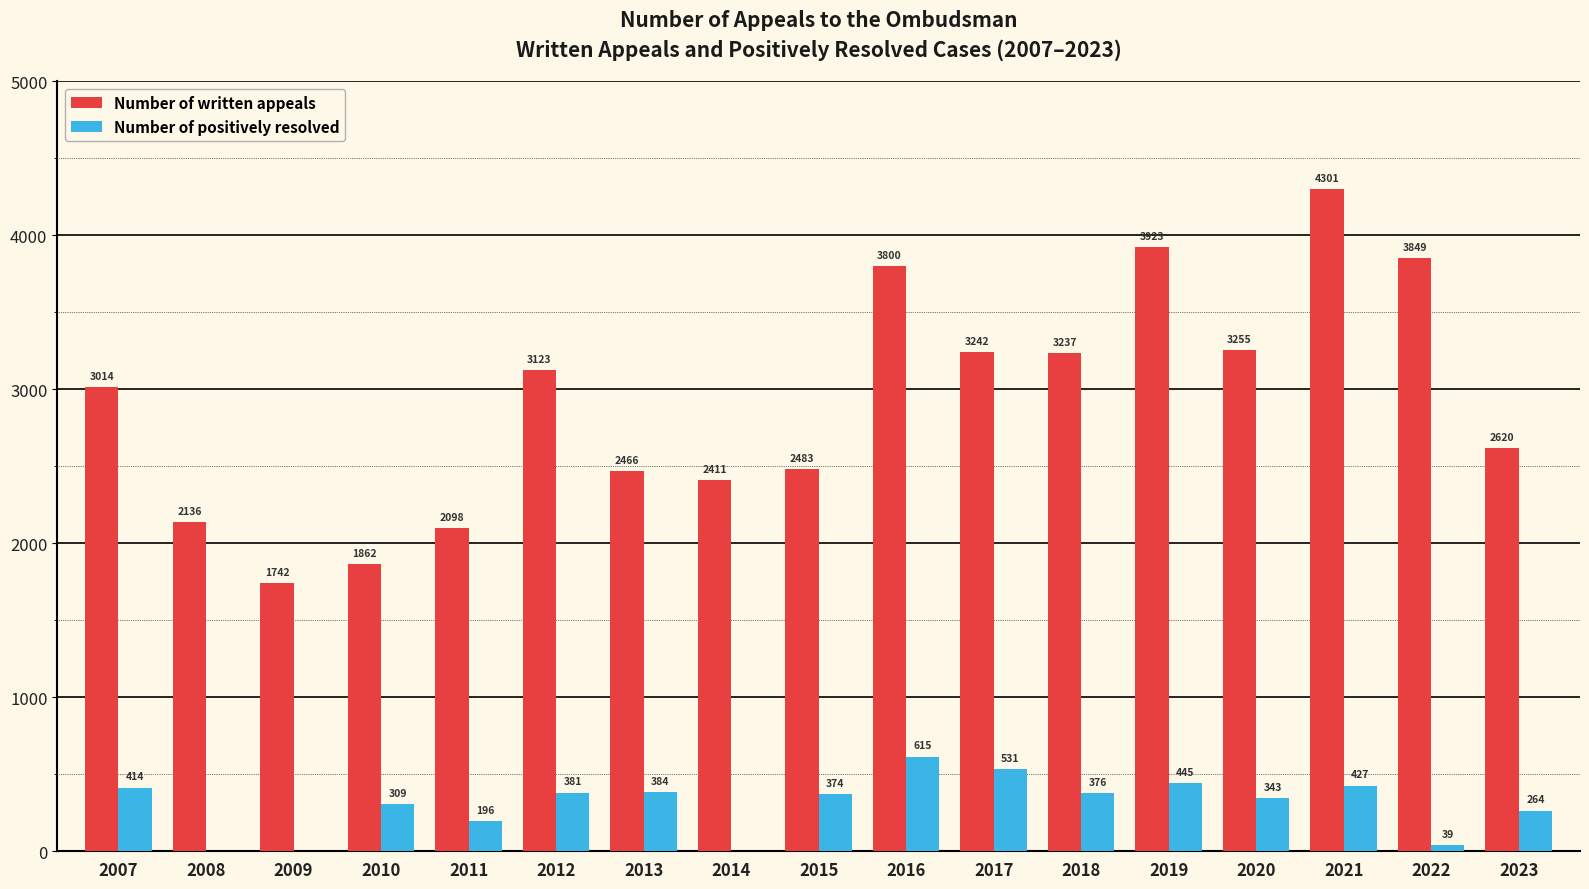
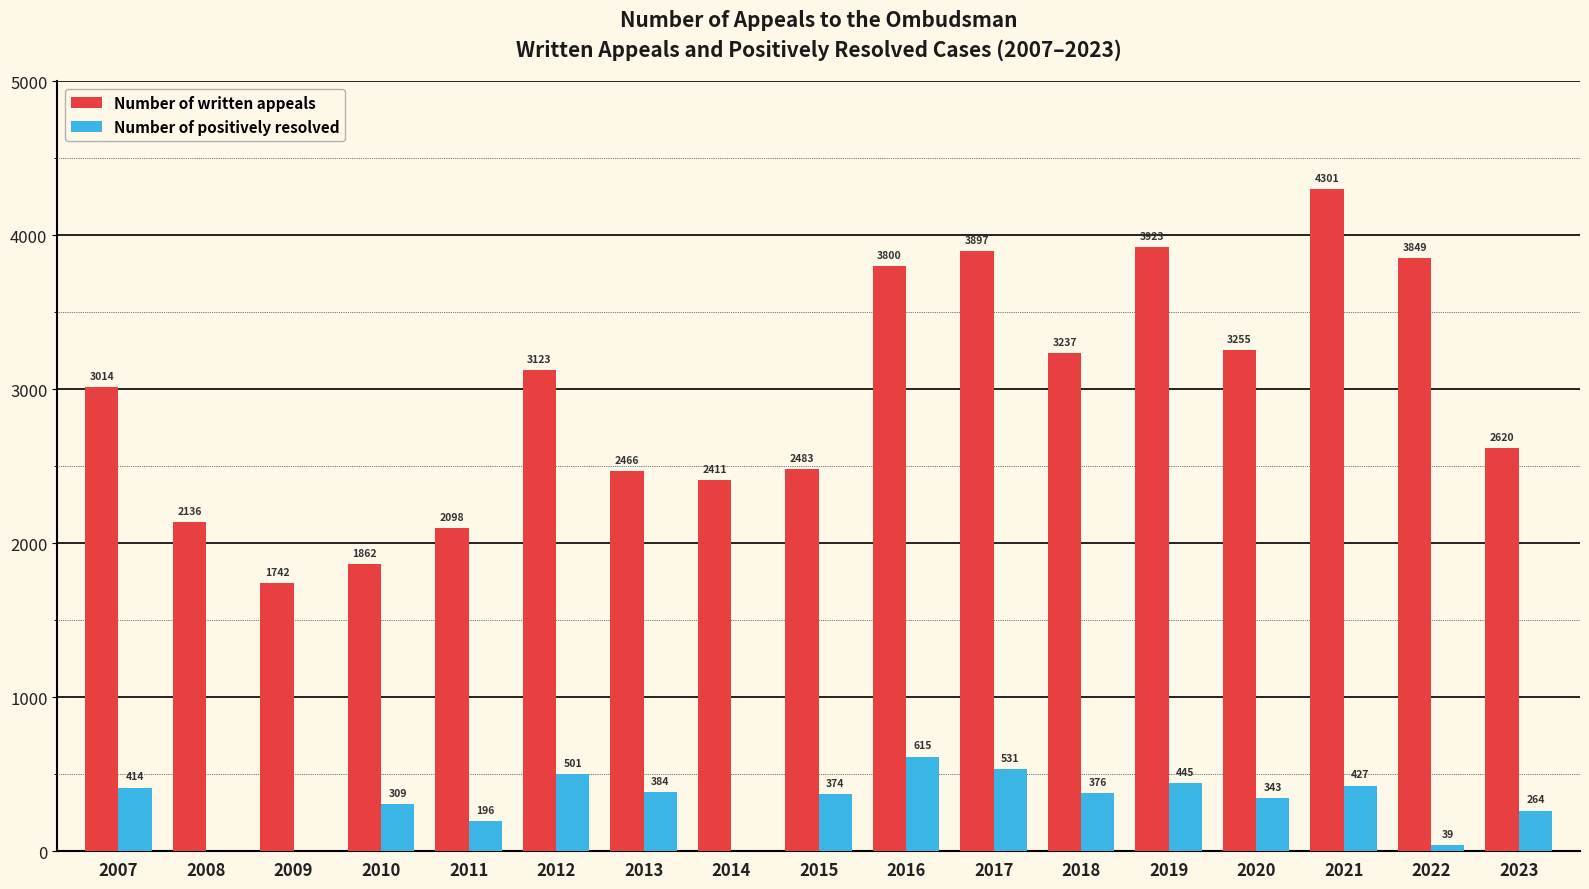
Number of positively resolved, 2012: 381 -> 501
Number of written appeals, 2017: 3242 -> 3897
